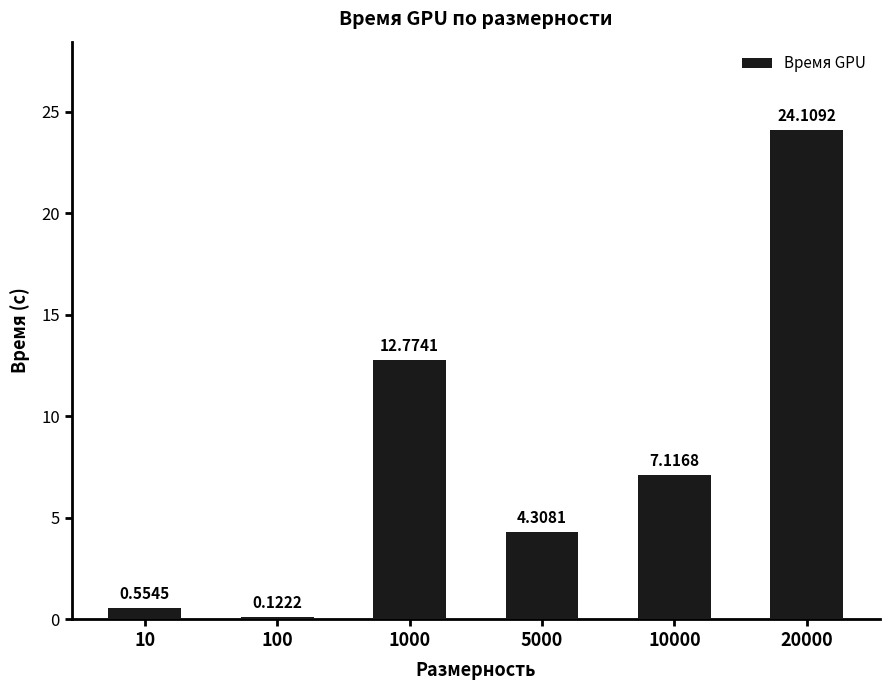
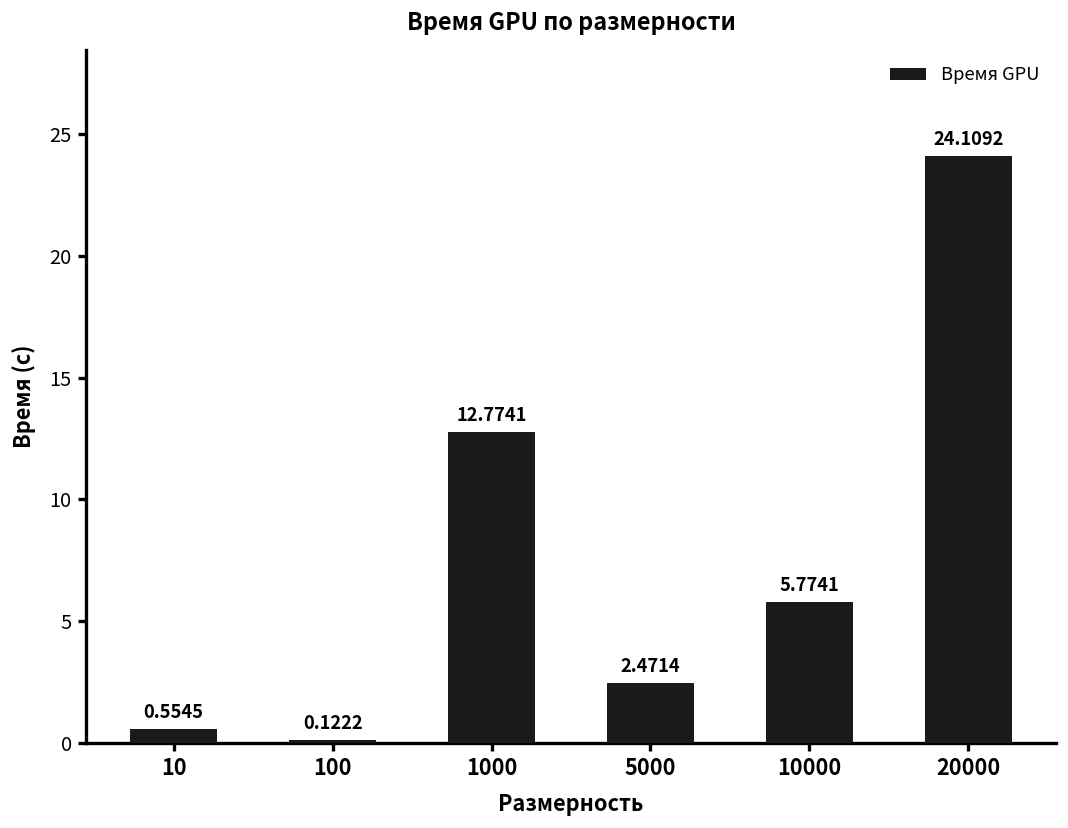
5000: 4.3081 -> 2.4714
10000: 7.1168 -> 5.7741
